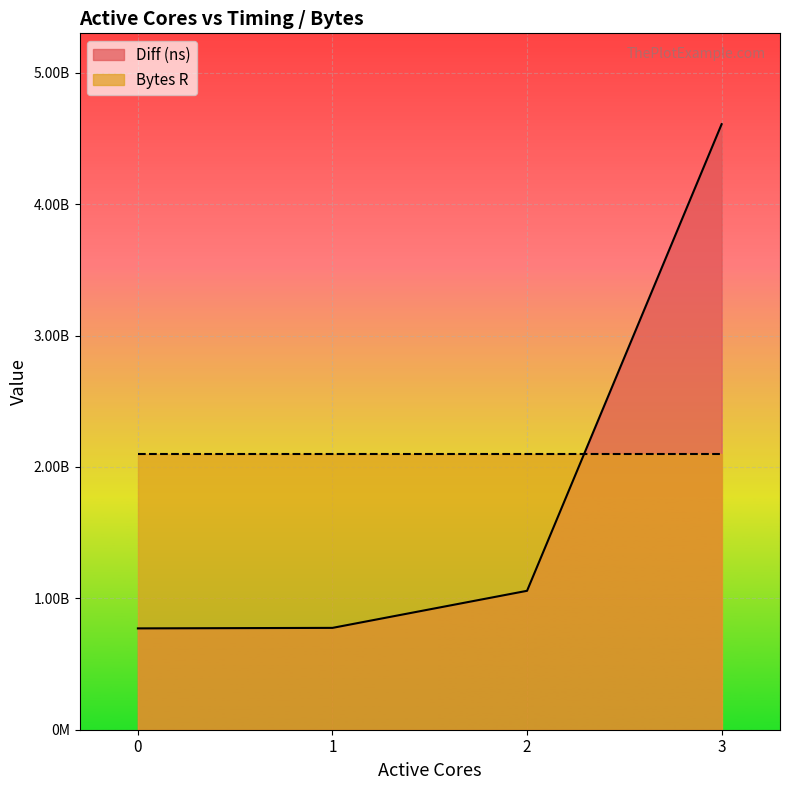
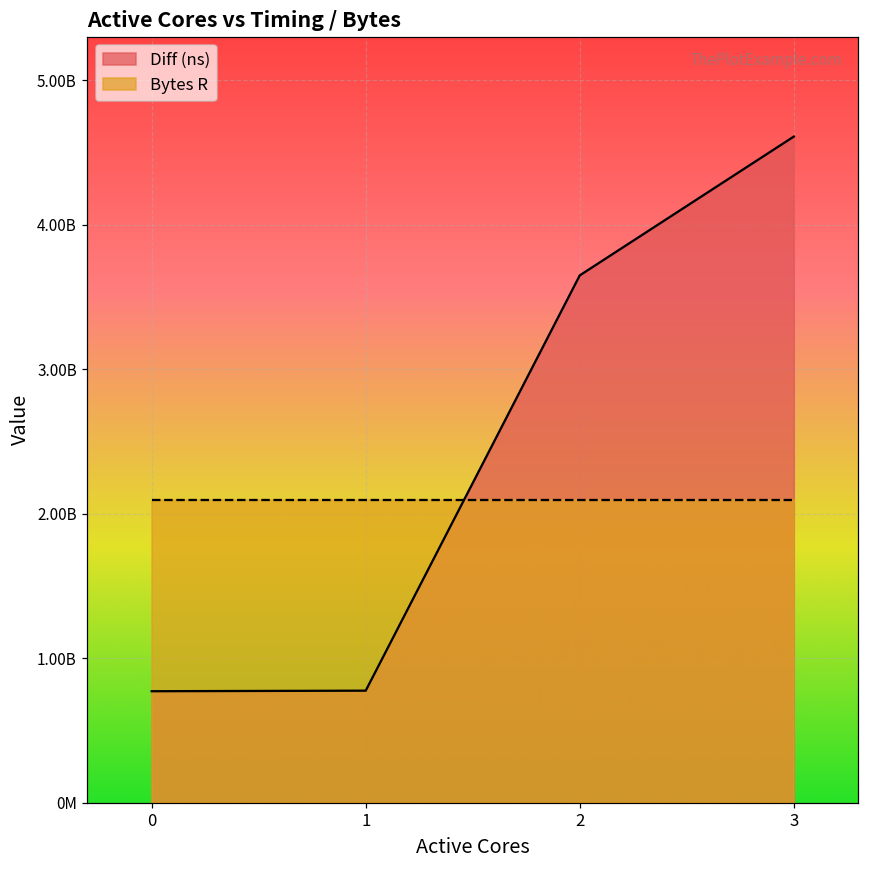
Diff (ns), 2: 1060000000 -> 3650000000
